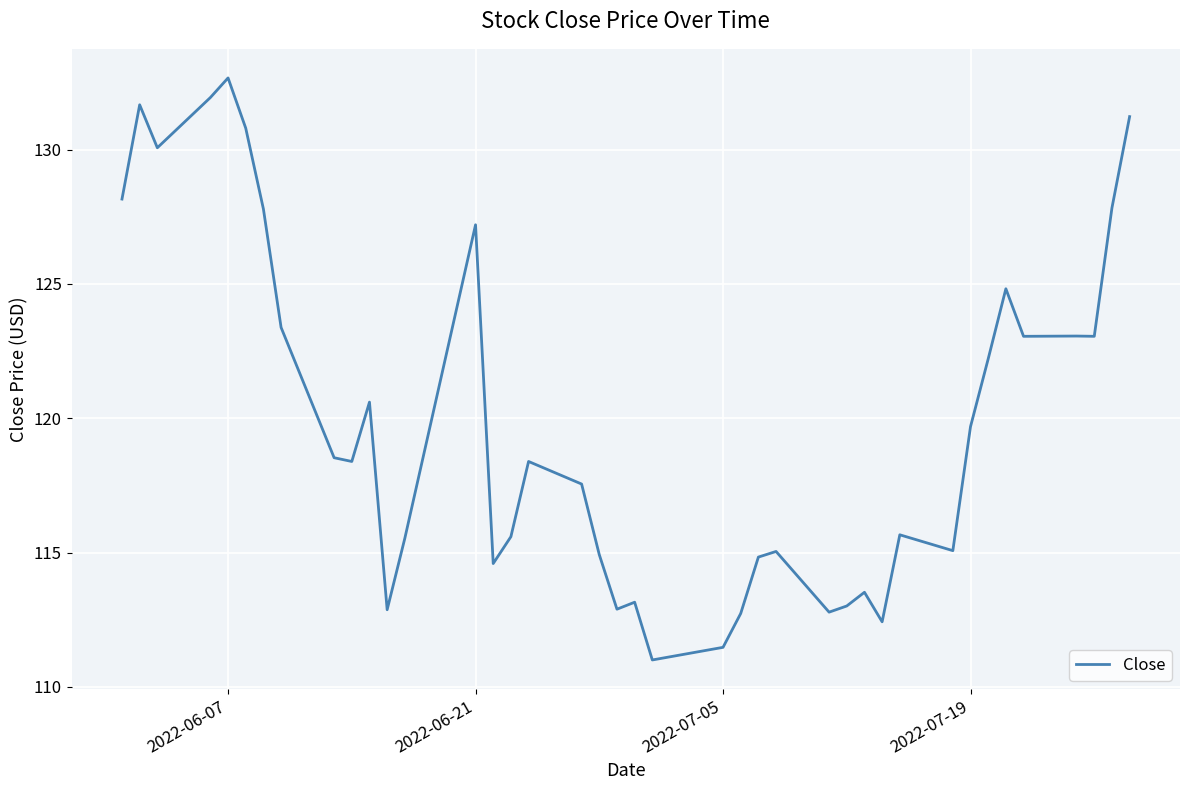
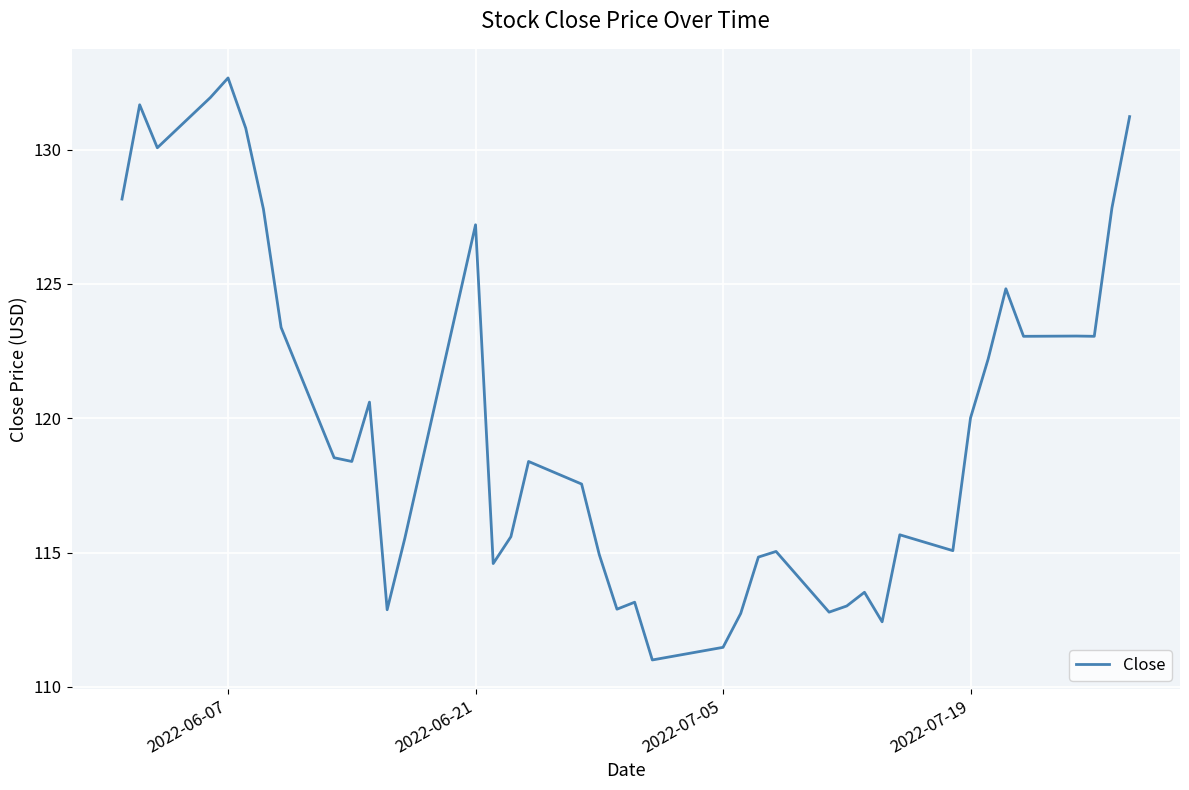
2022-07-19: 119.7 -> 120.0
